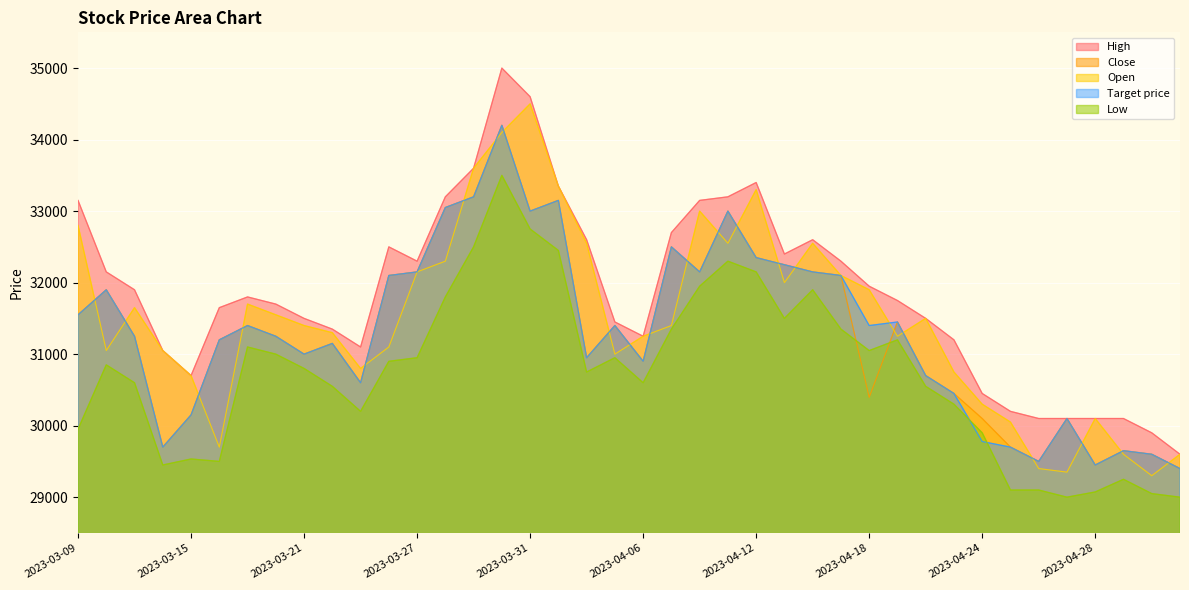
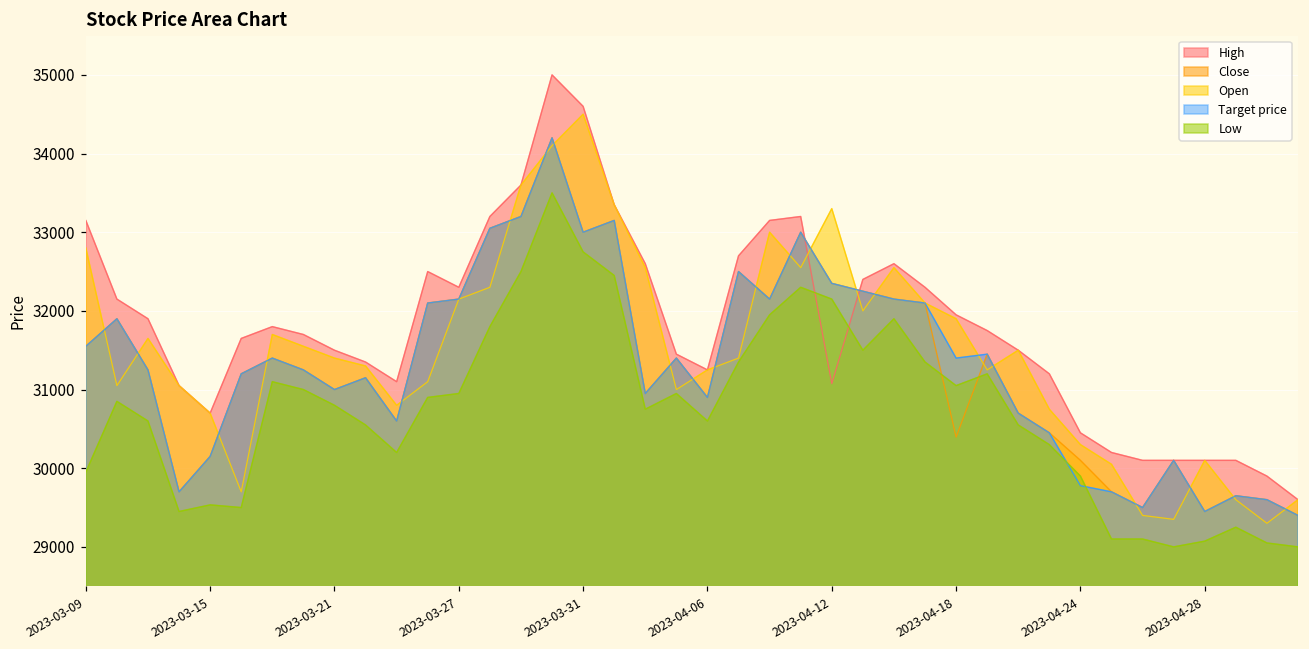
High, 2023-04-12: 33400 -> 31100
